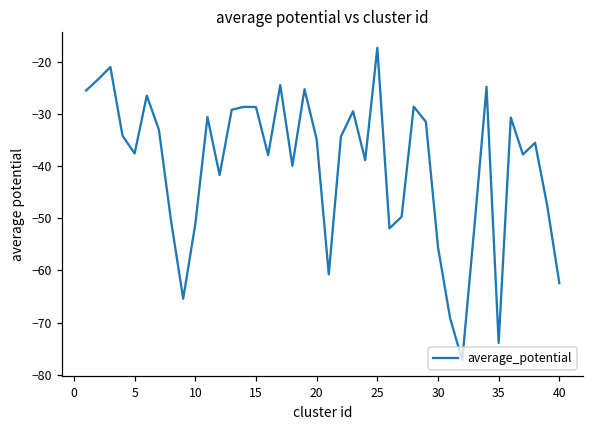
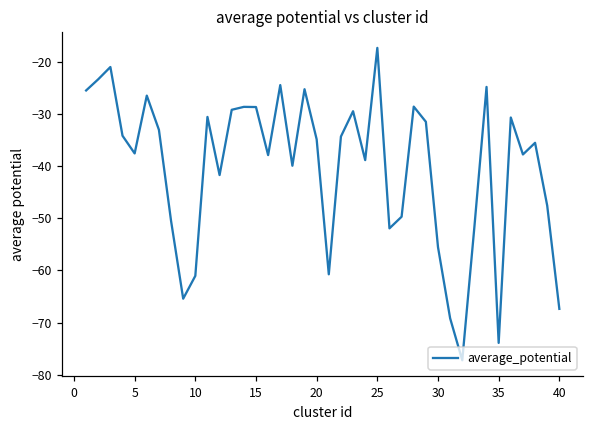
10: -51 -> -61
40: -62 -> -67
